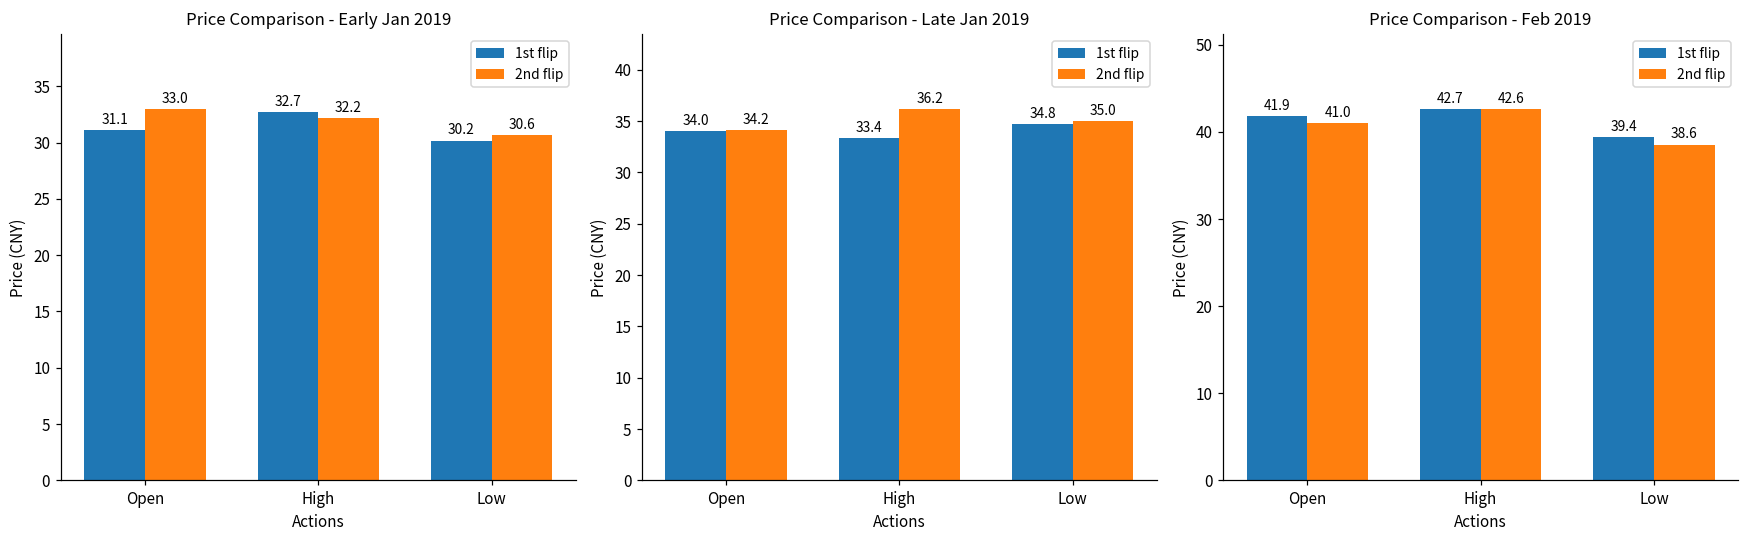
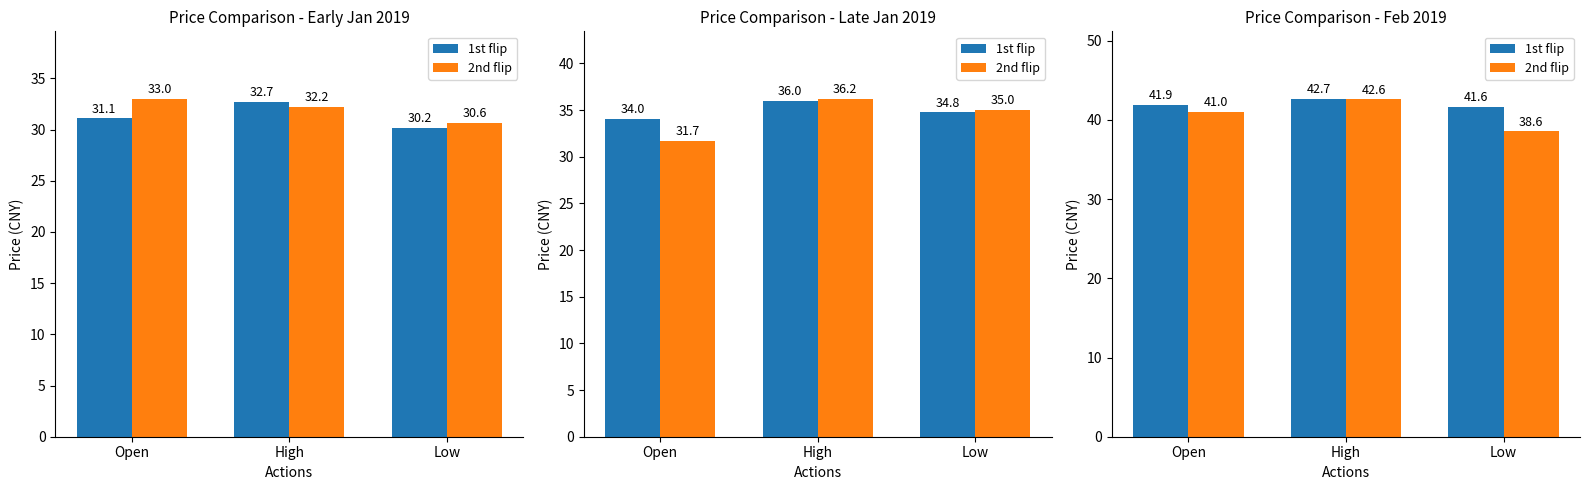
Price Comparison - Late Jan 2019, 2nd flip, Open: 34.2 -> 31.7
Price Comparison - Late Jan 2019, 1st flip, High: 33.4 -> 36.0
Price Comparison - Feb 2019, 1st flip, Low: 39.4 -> 41.6
